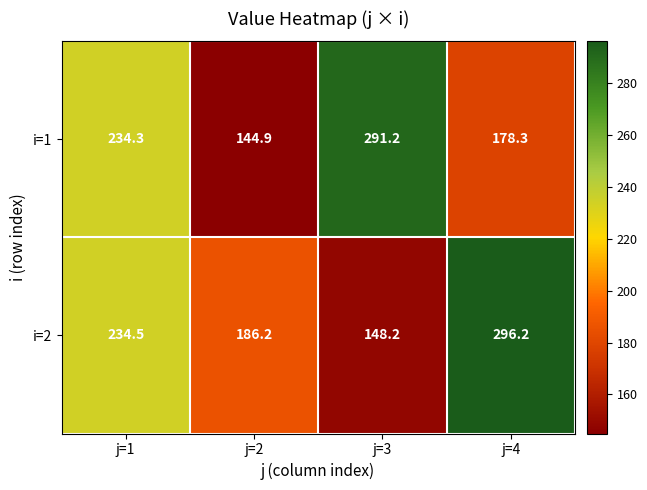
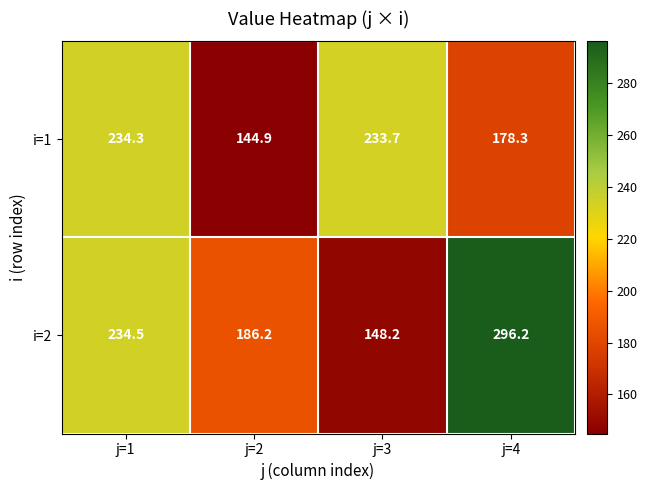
i=1, j=3: 291.2 -> 233.7
